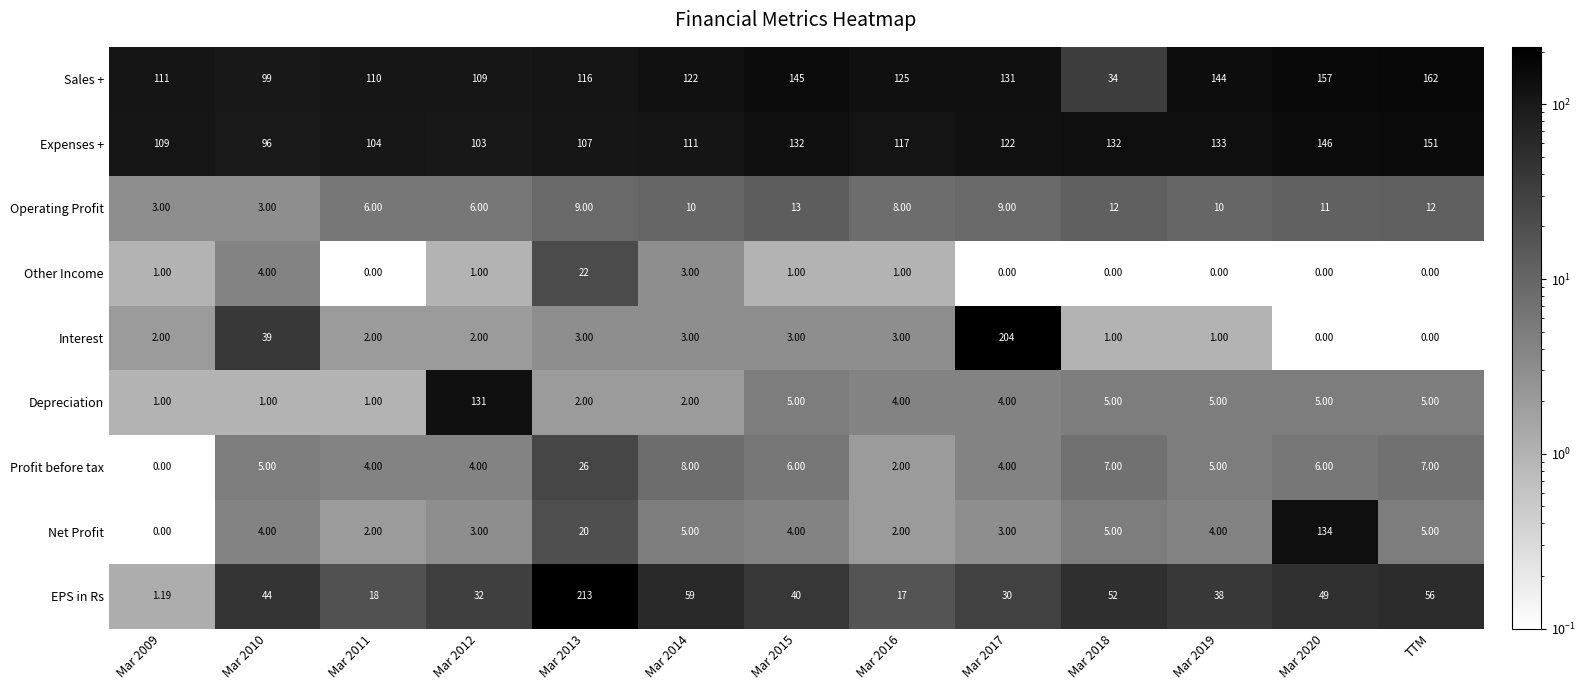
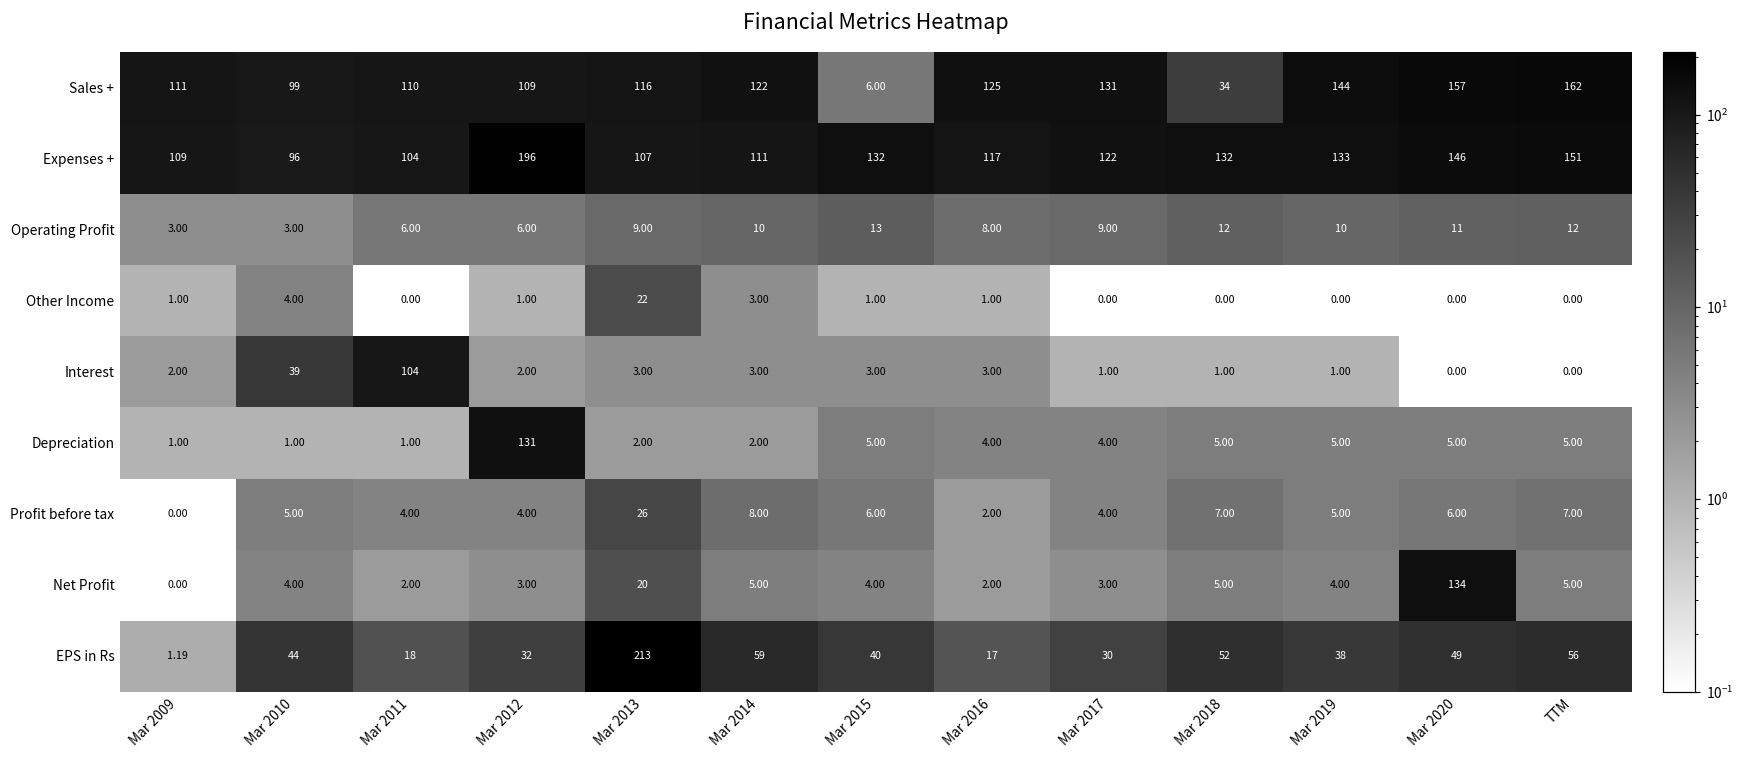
Sales +, Mar 2015: 145 -> 6.00
Expenses +, Mar 2012: 103 -> 196
Interest, Mar 2011: 2.00 -> 104
Interest, Mar 2017: 204 -> 1.00
